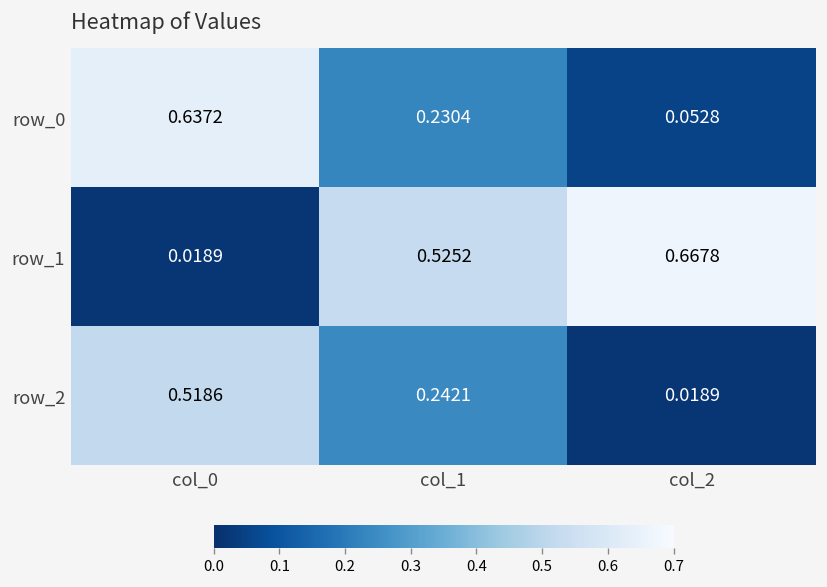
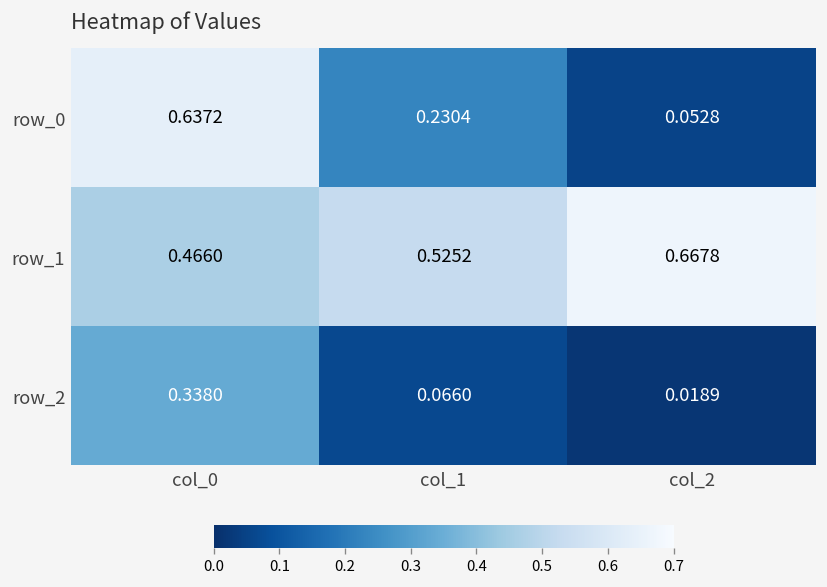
row_1, col_0: 0.0189 -> 0.4660
row_2, col_0: 0.5186 -> 0.3380
row_2, col_1: 0.2421 -> 0.0660
